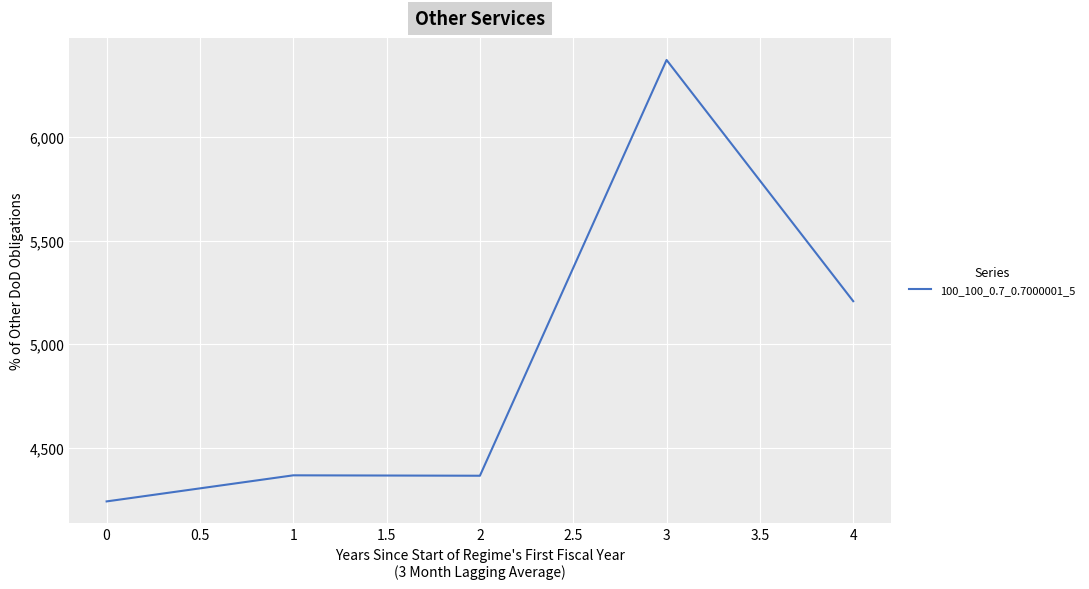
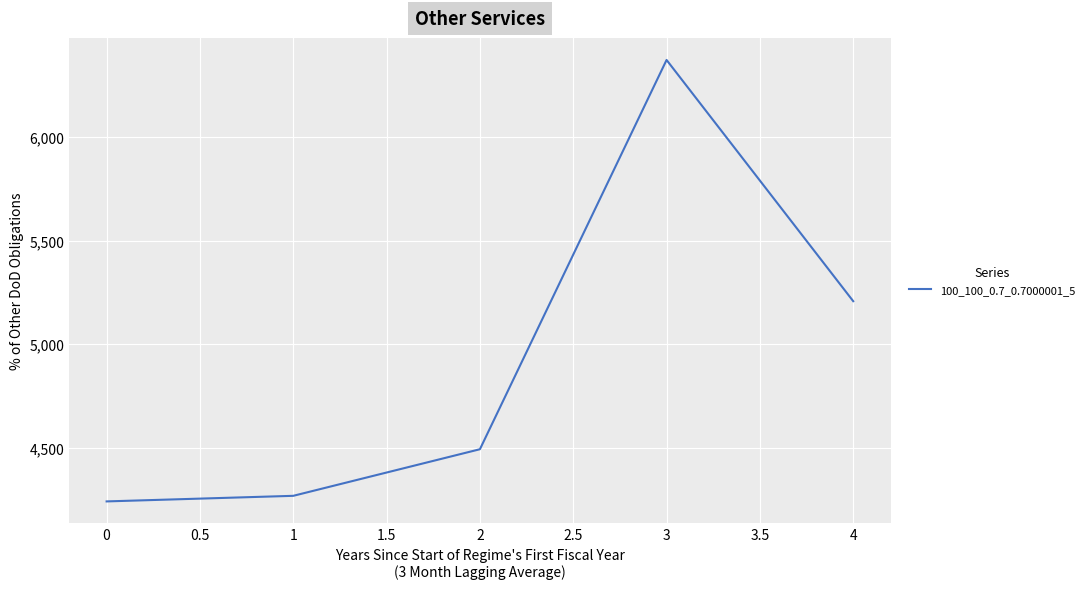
1: 4,370 -> 4,270
2: 4,360 -> 4,490
